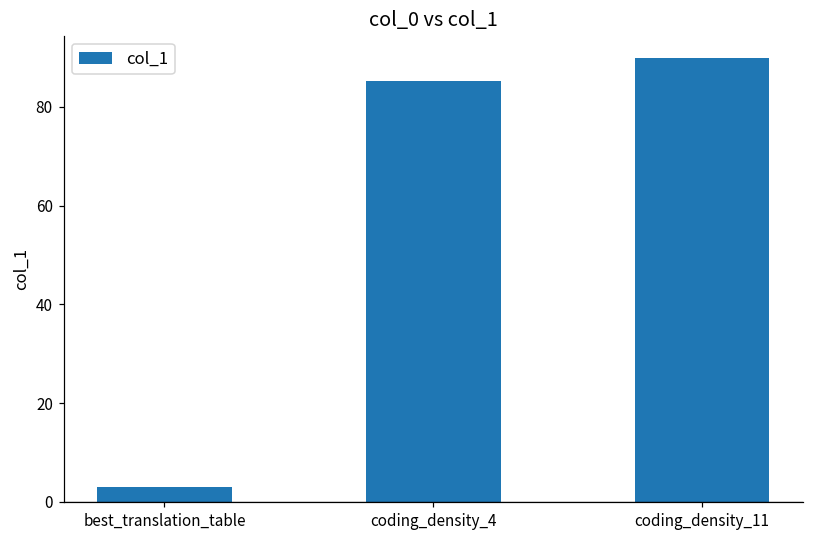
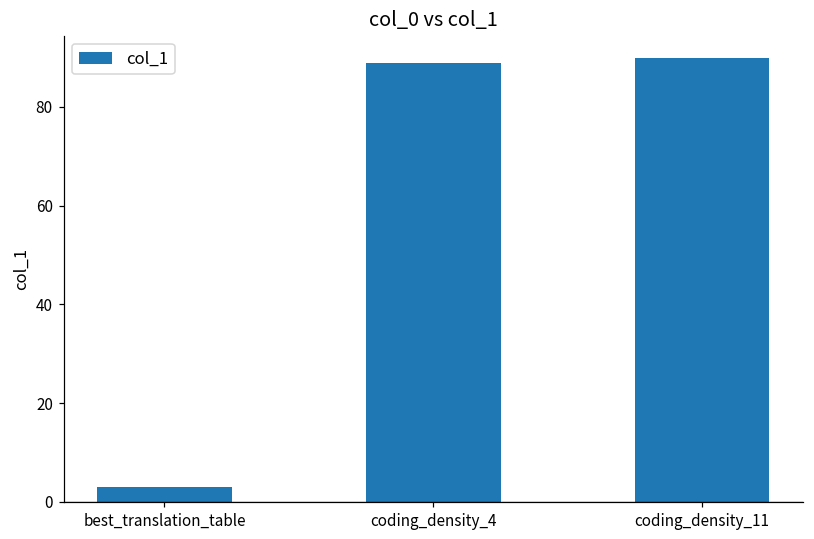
coding_density_4: 85 -> 89
